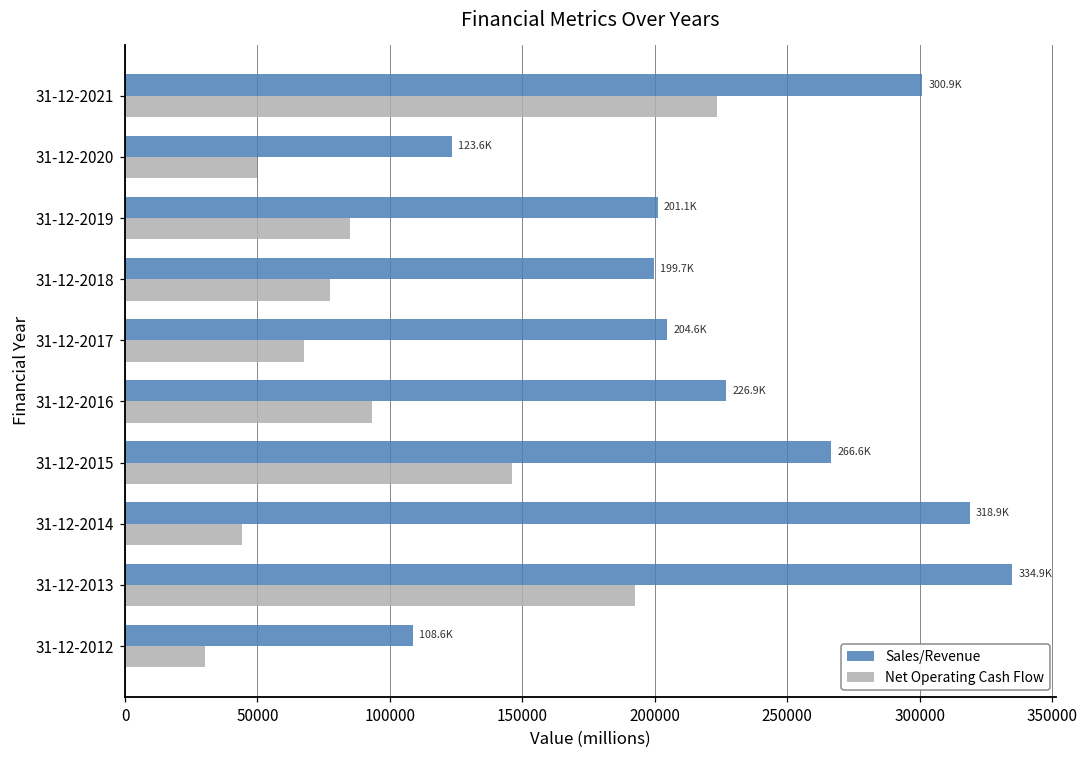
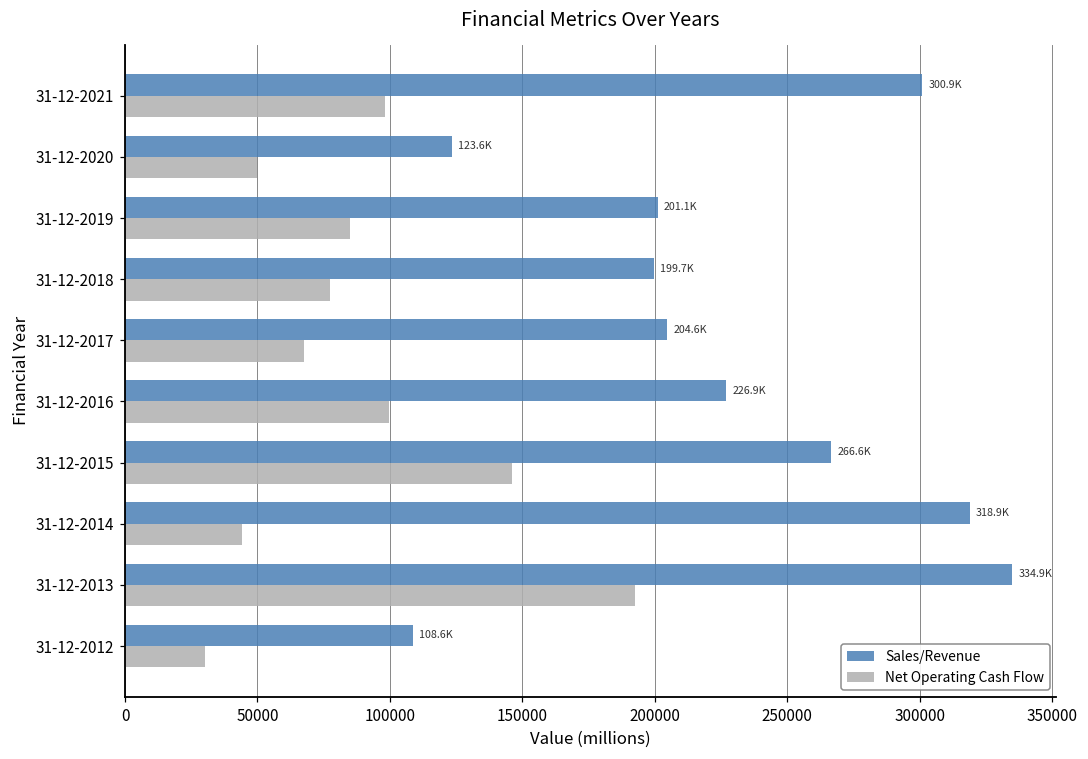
Net Operating Cash Flow, 31-12-2021: 224000 -> 98000
Net Operating Cash Flow, 31-12-2016: 93000 -> 100000
